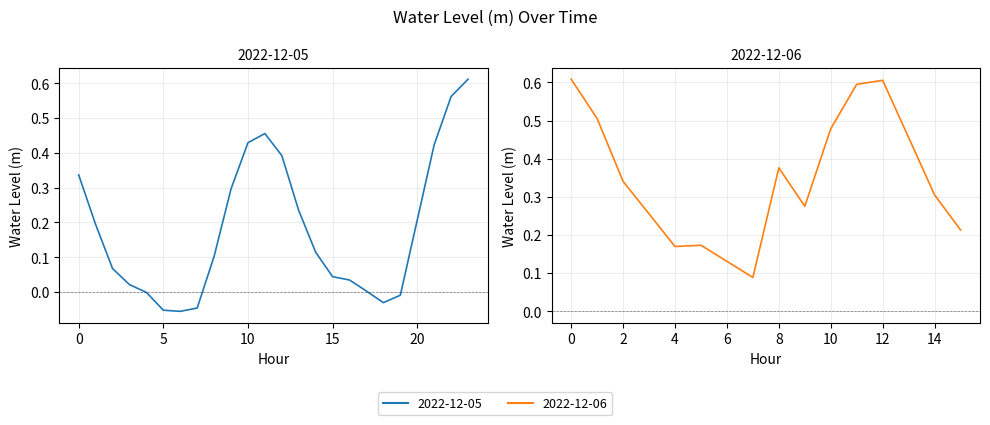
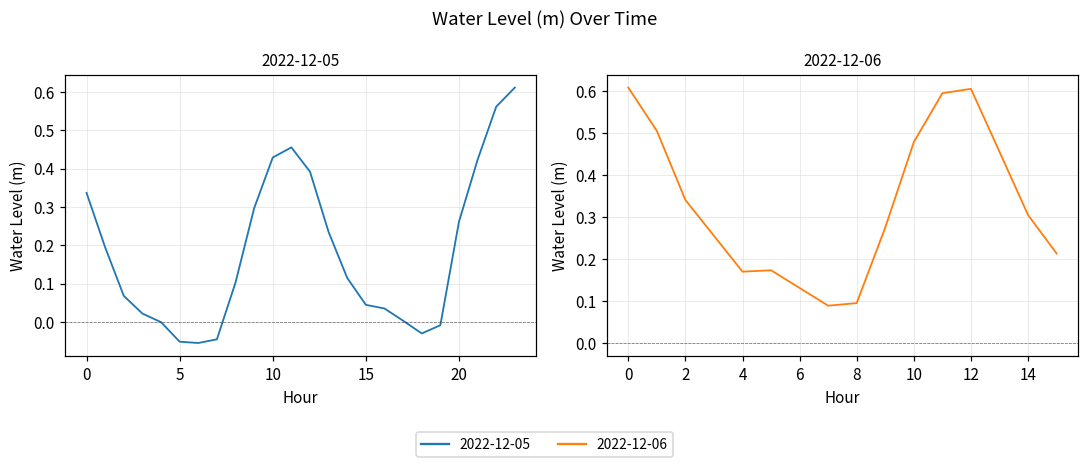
2022-12-05, 20: 0.21 -> 0.26
2022-12-06, 8: 0.38 -> 0.10
